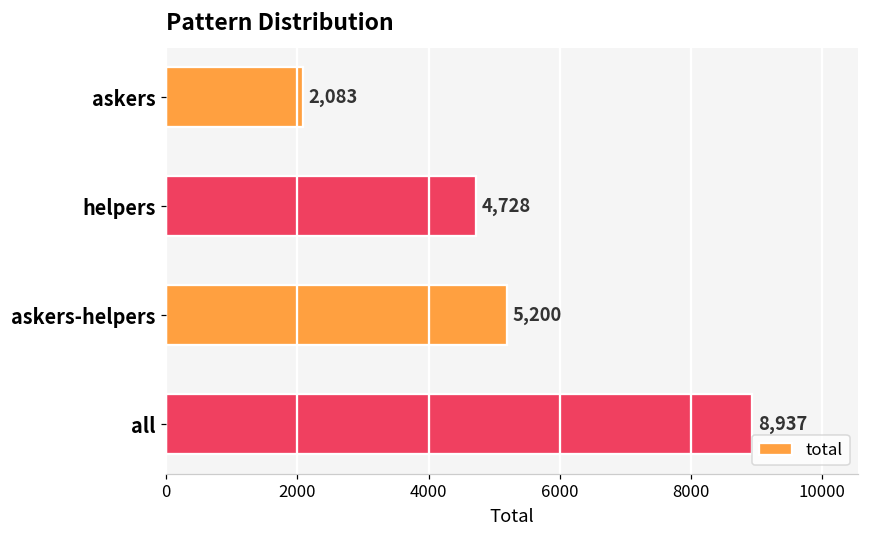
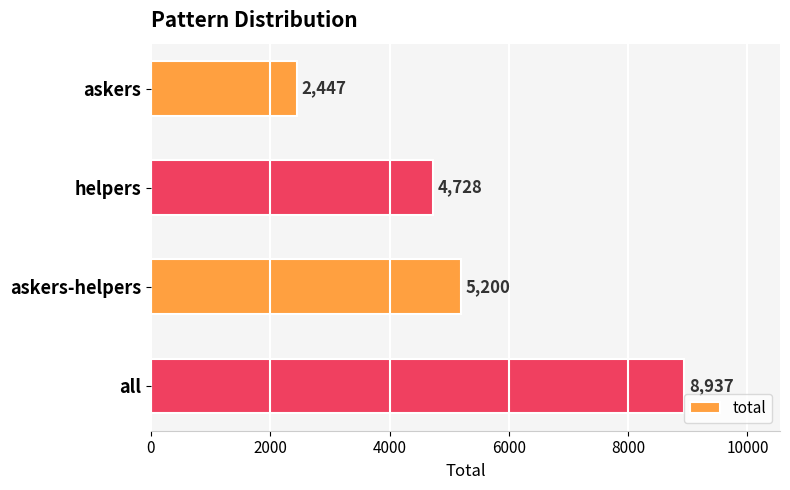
askers: 2,083 -> 2,447
